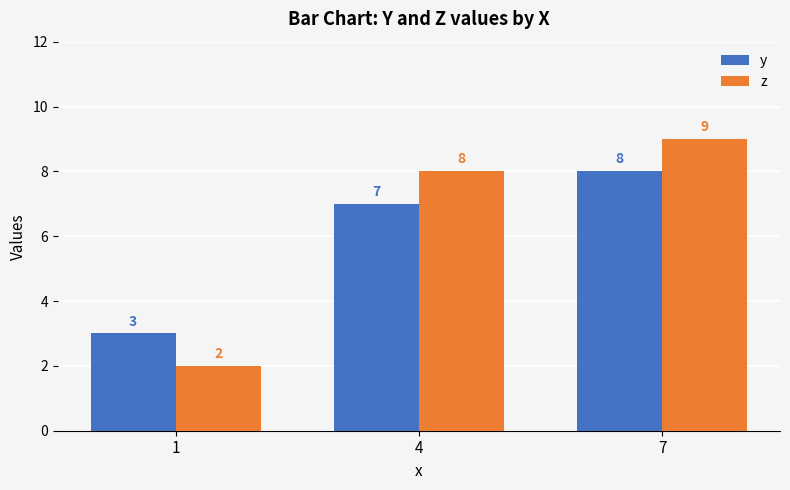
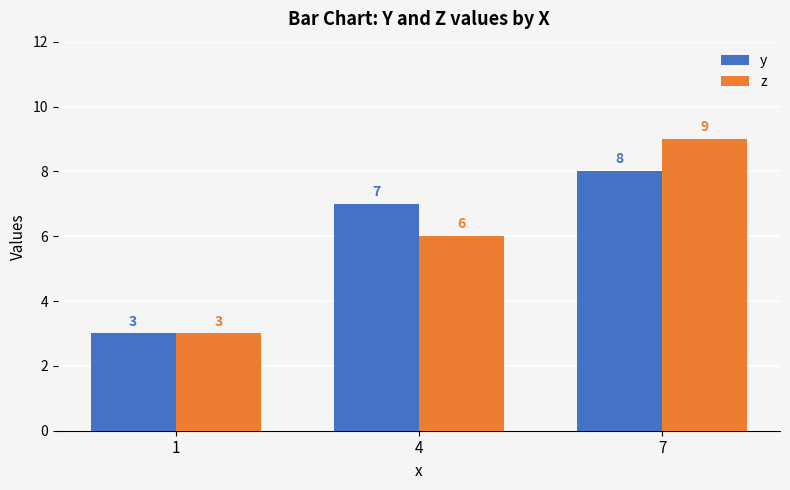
z, 1: 2 -> 3
z, 4: 8 -> 6
